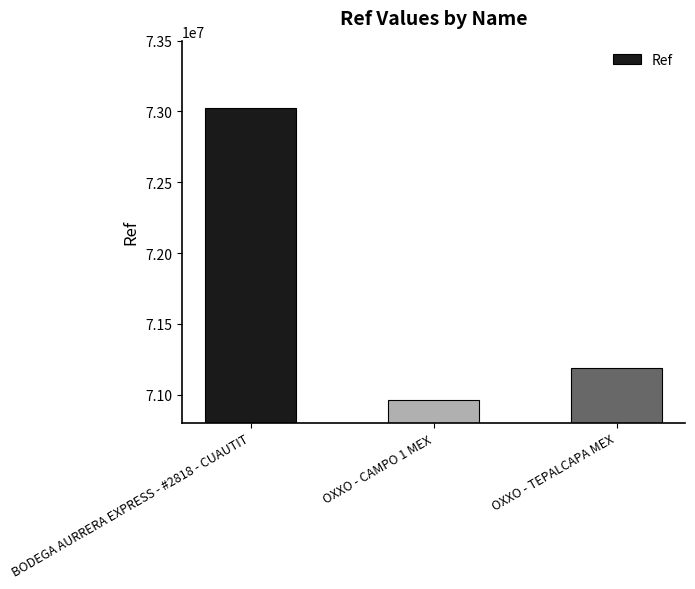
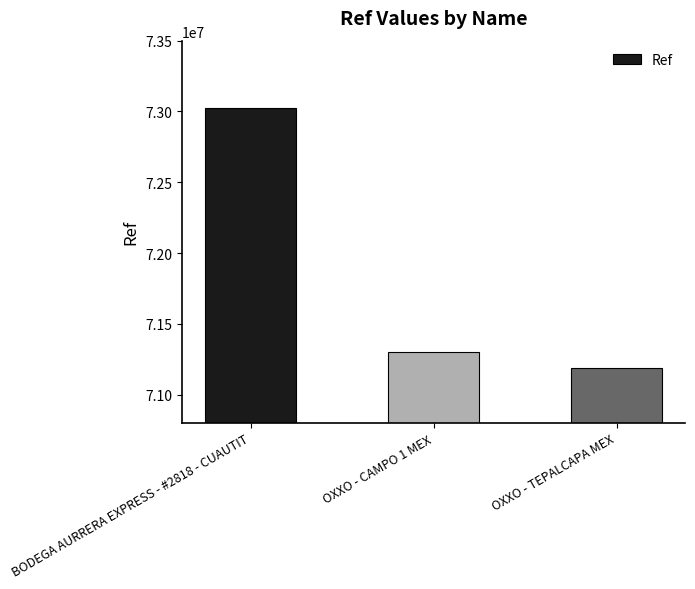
OXXO - CAMPO 1 MEX: 70960000 -> 71300000
